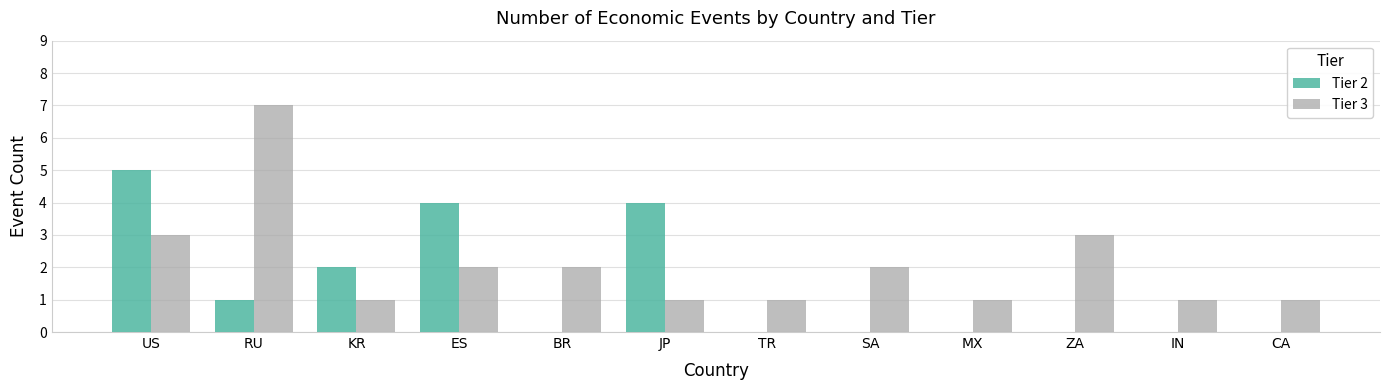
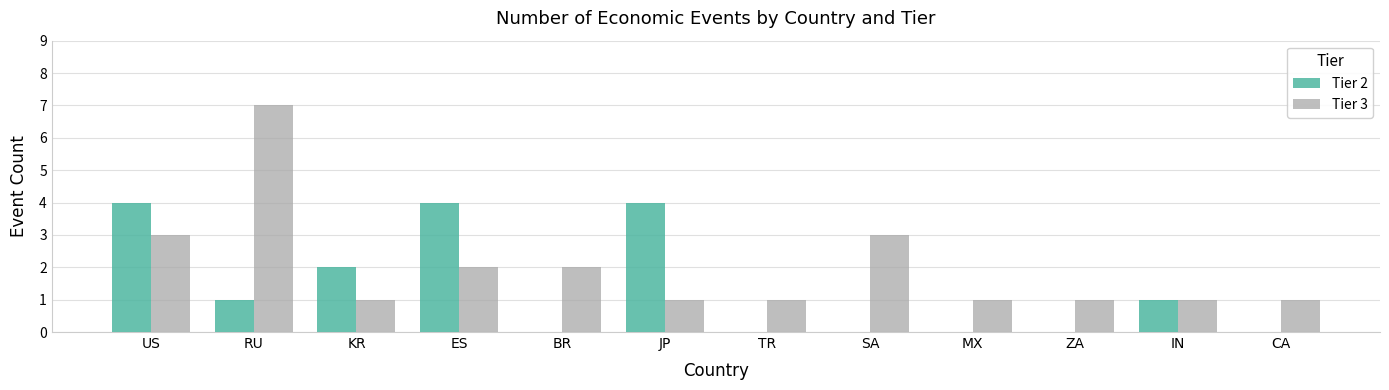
Tier 2, US: 5 -> 4
Tier 3, SA: 2 -> 3
Tier 3, ZA: 3 -> 1
Tier 2, IN: 0 -> 1
